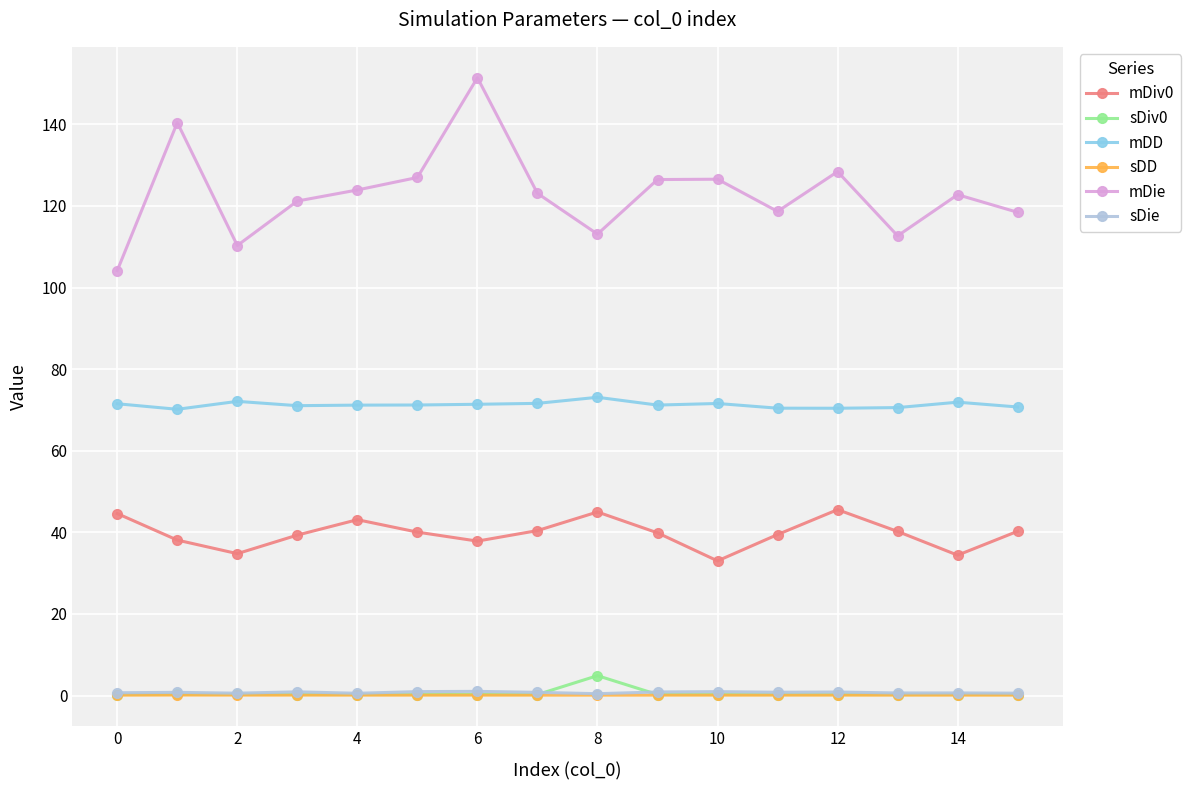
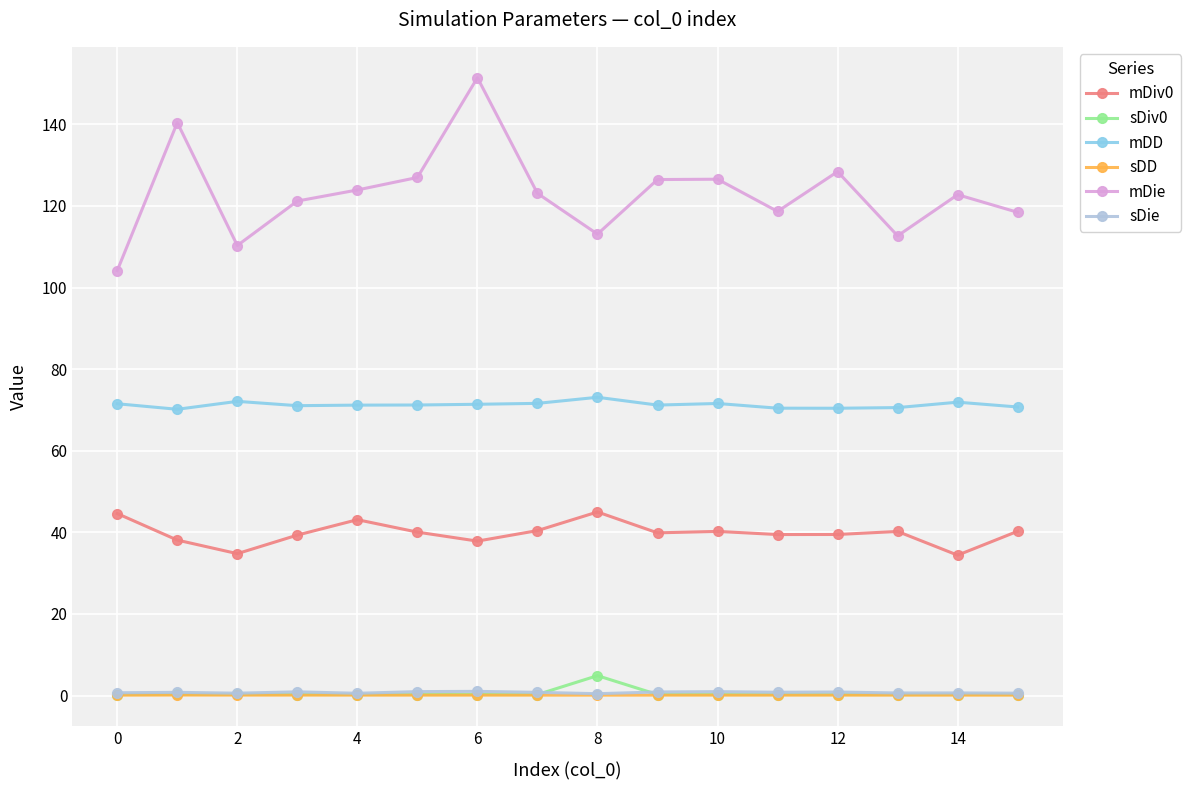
mDiv0, 10: 33 -> 40
mDiv0, 12: 46 -> 39
